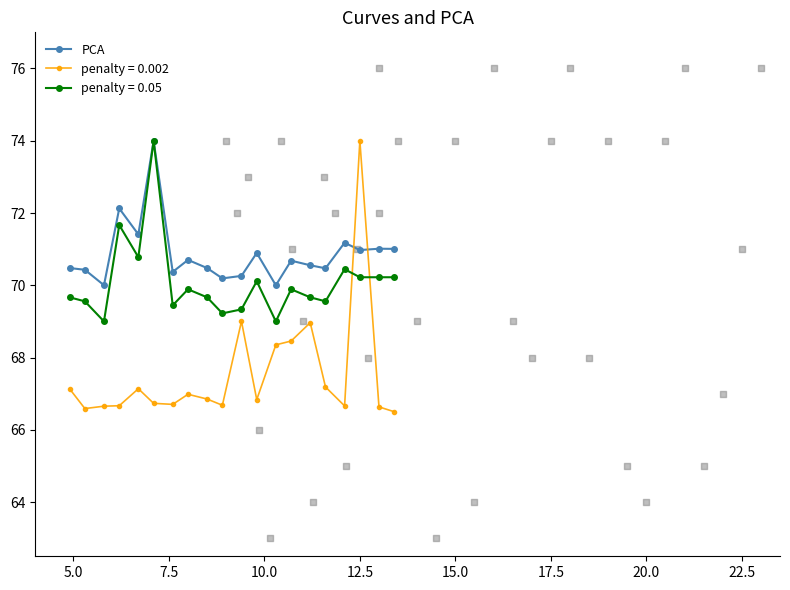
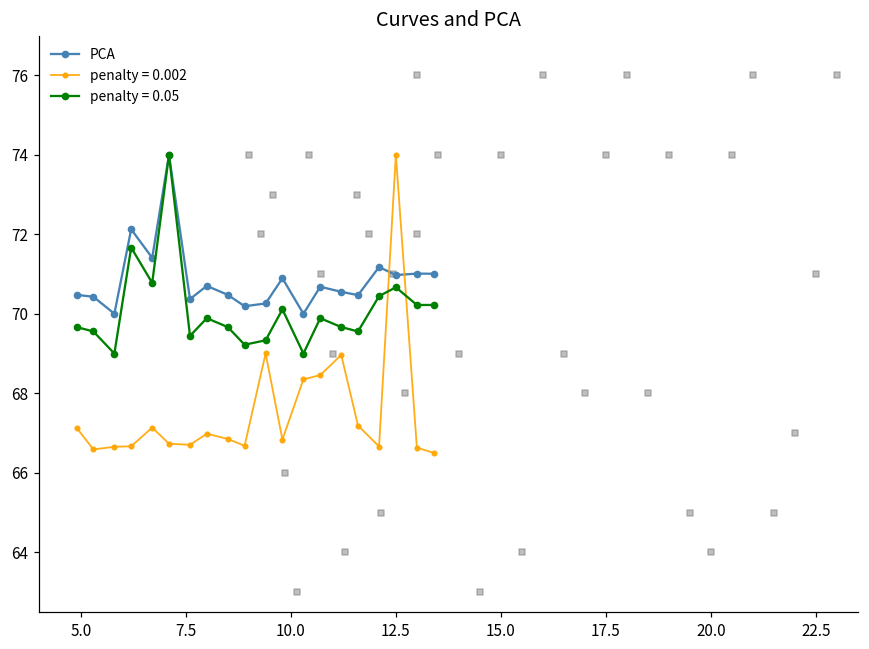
penalty = 0.05, 12.5: 70.2 -> 70.7
